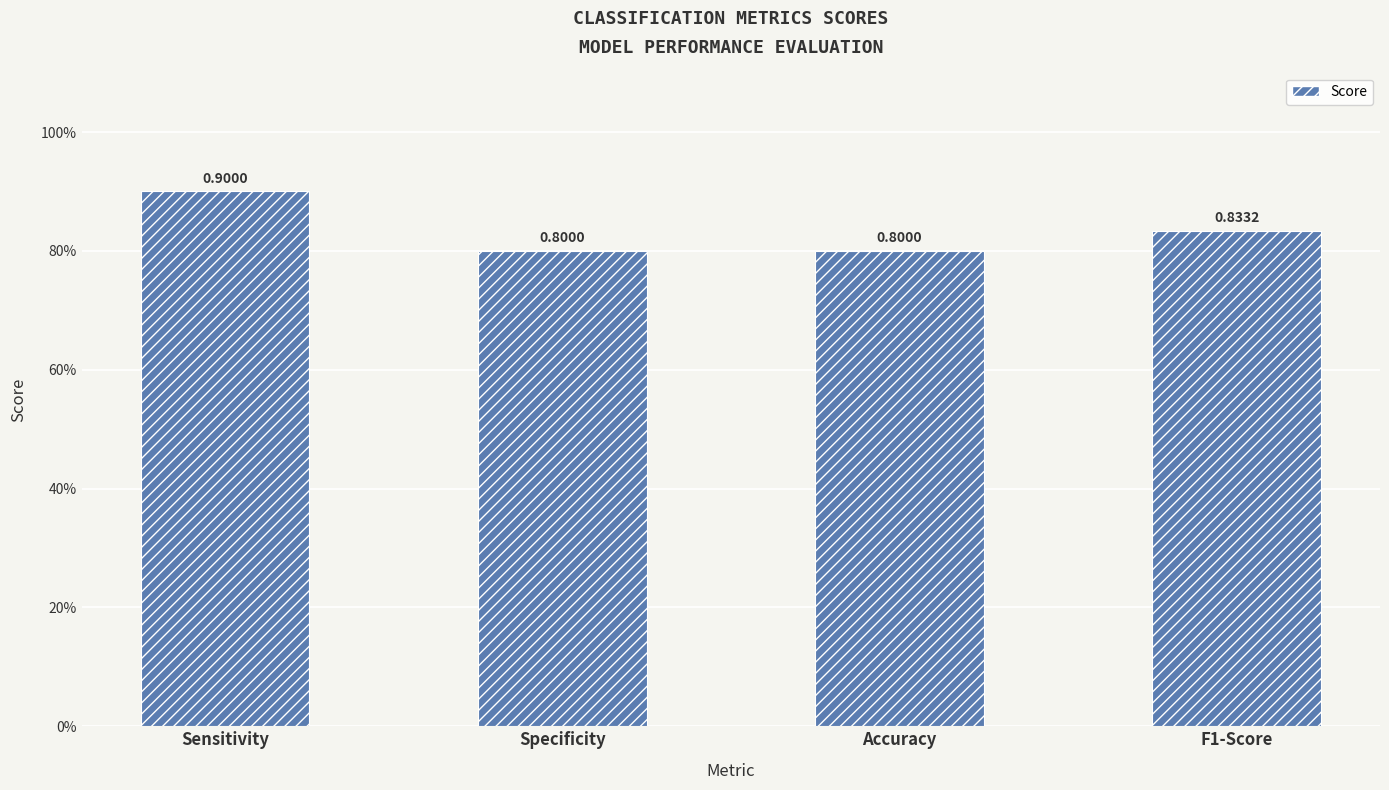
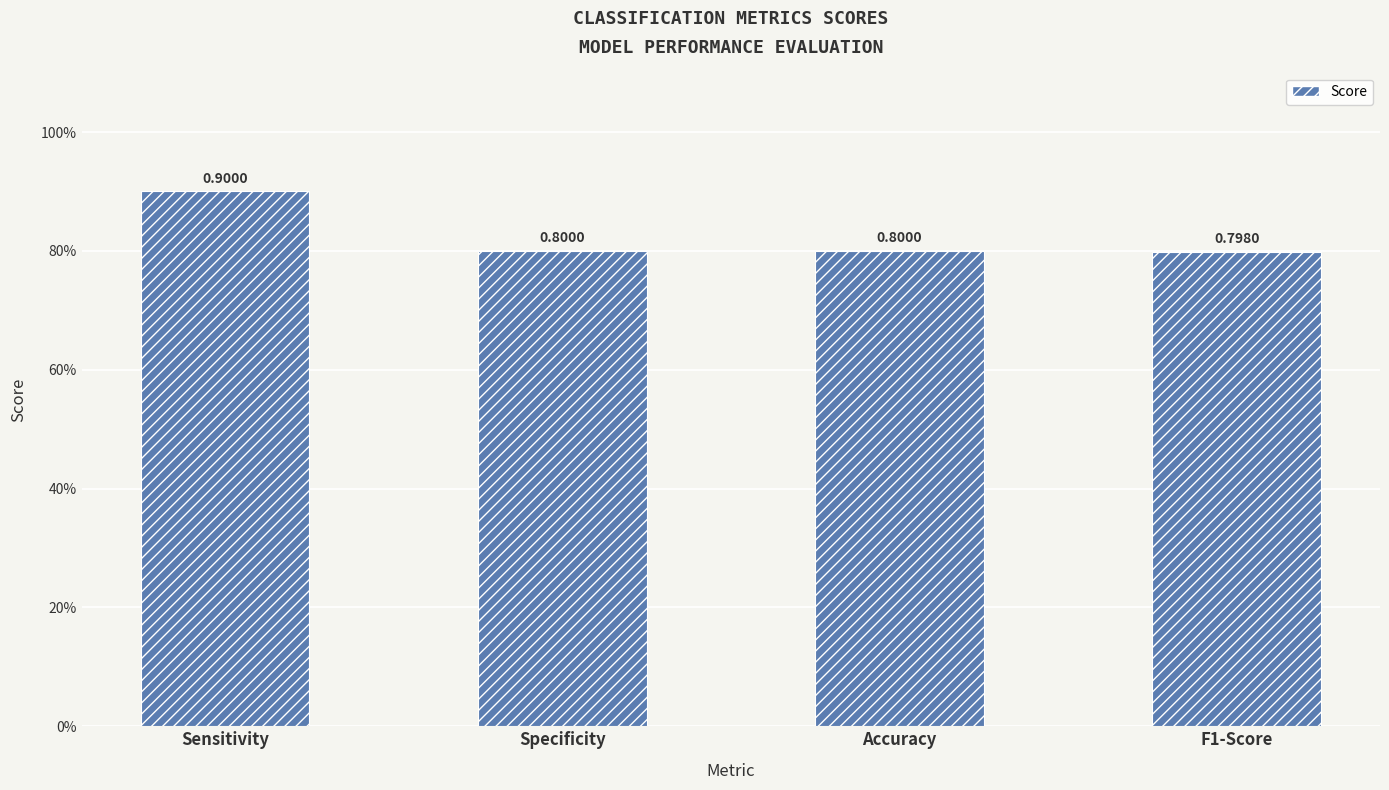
F1-Score: 0.8332 -> 0.7980
